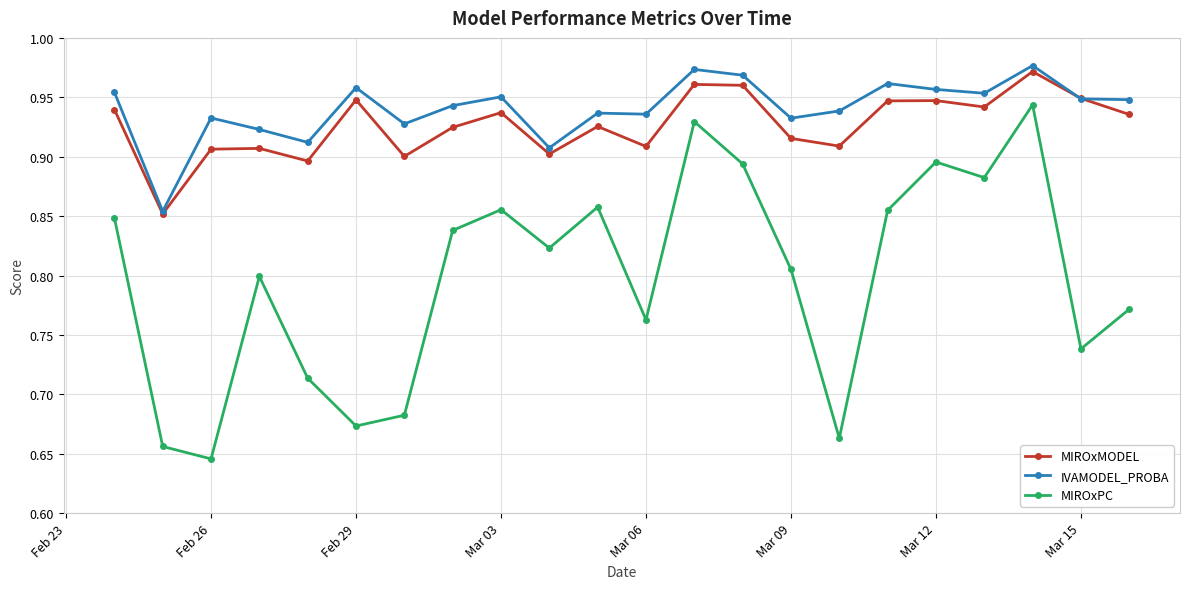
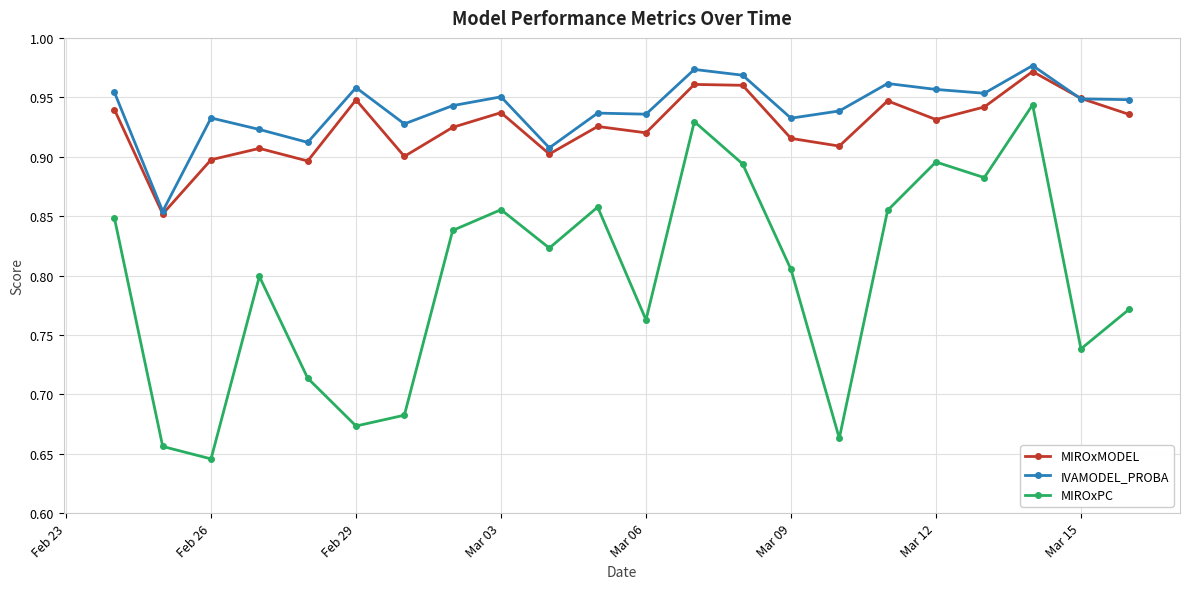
MIROxMODEL, Feb 26: 0.906 -> 0.897
MIROxMODEL, Mar 06: 0.909 -> 0.920
MIROxMODEL, Mar 12: 0.947 -> 0.931
